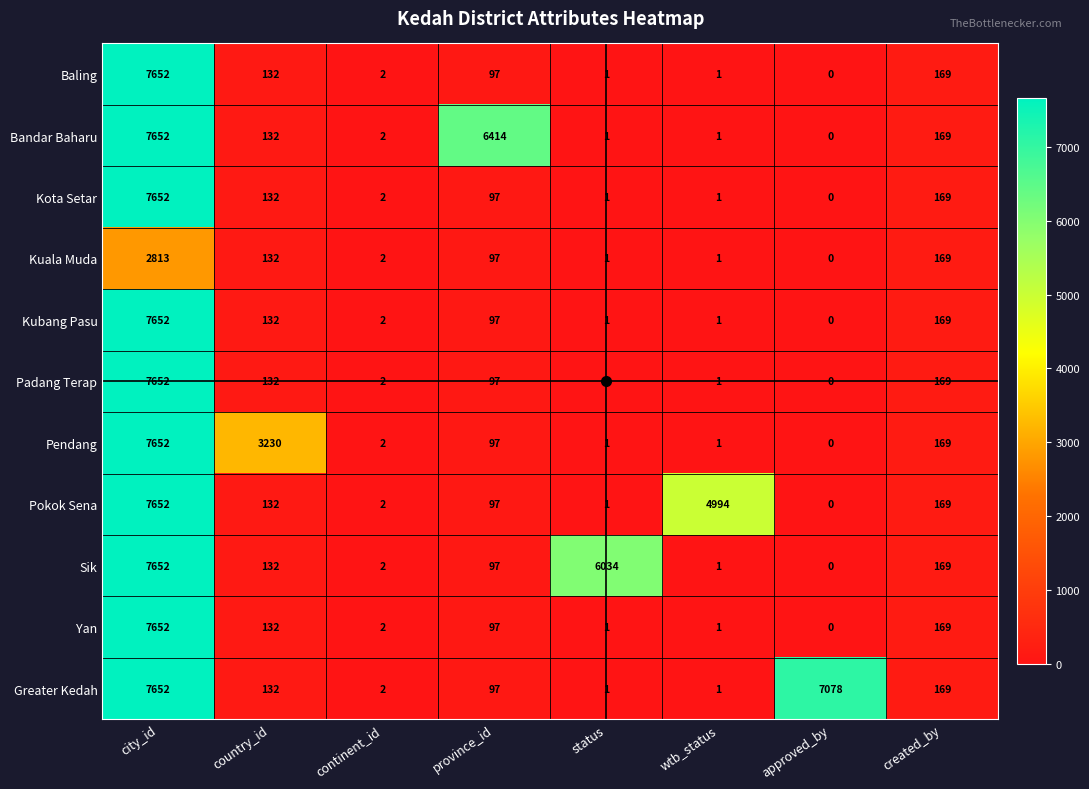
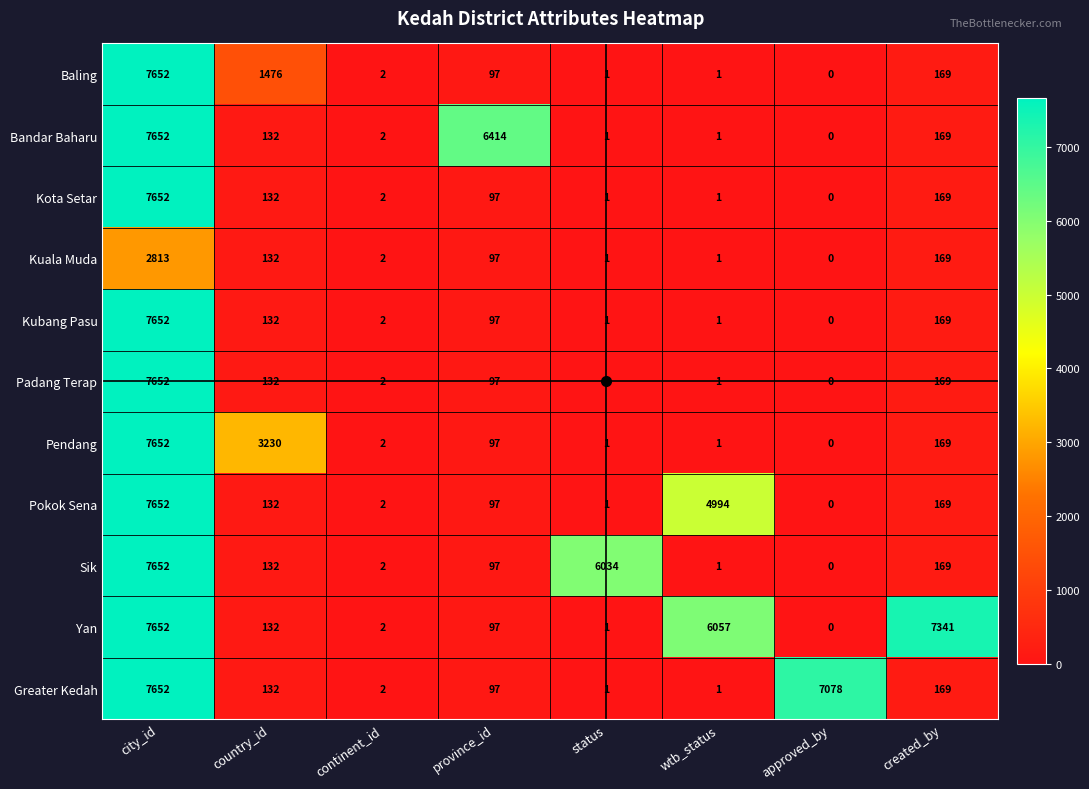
Baling, country_id: 132 -> 1476
Yan, wtb_status: 1 -> 6057
Yan, created_by: 169 -> 7341
